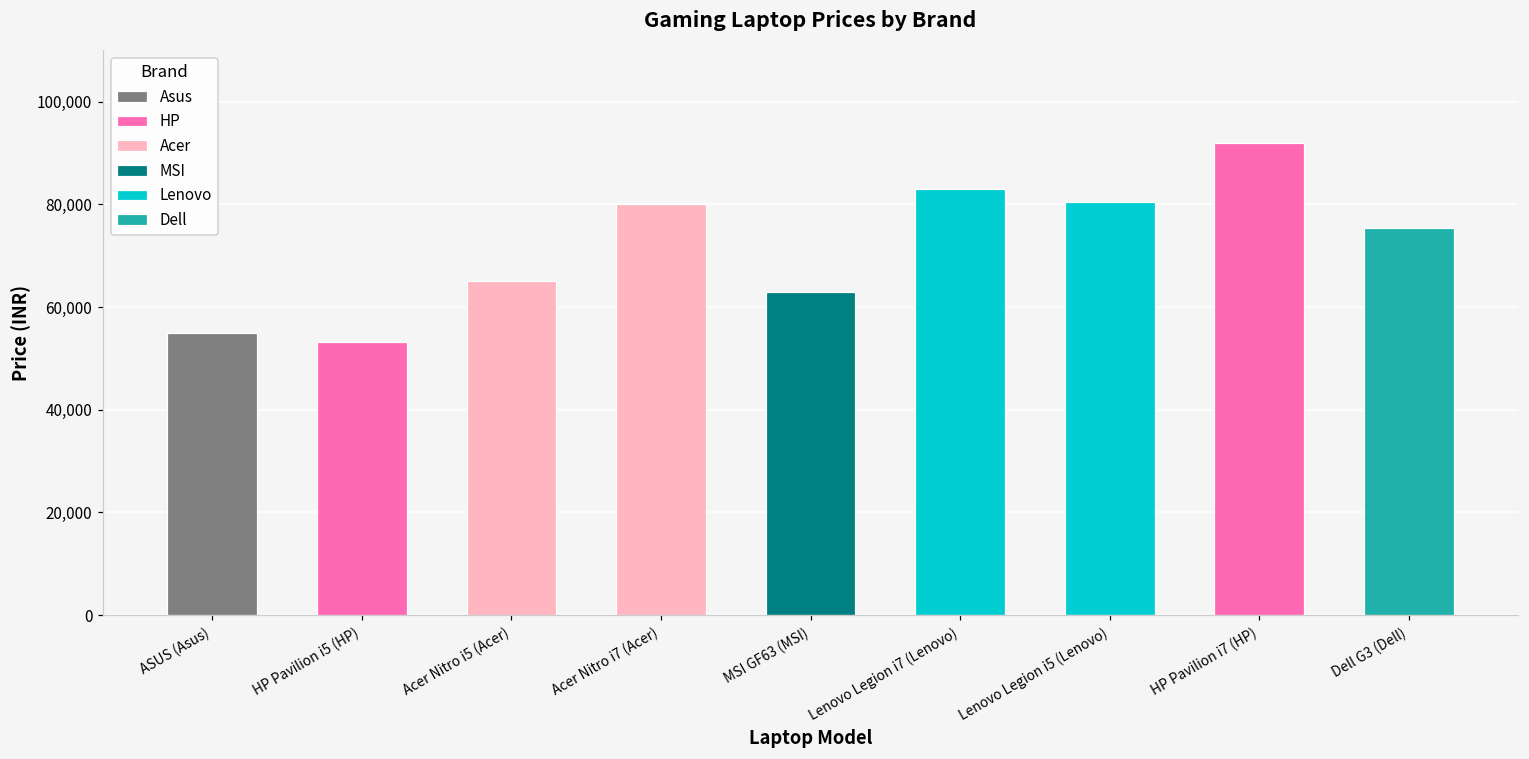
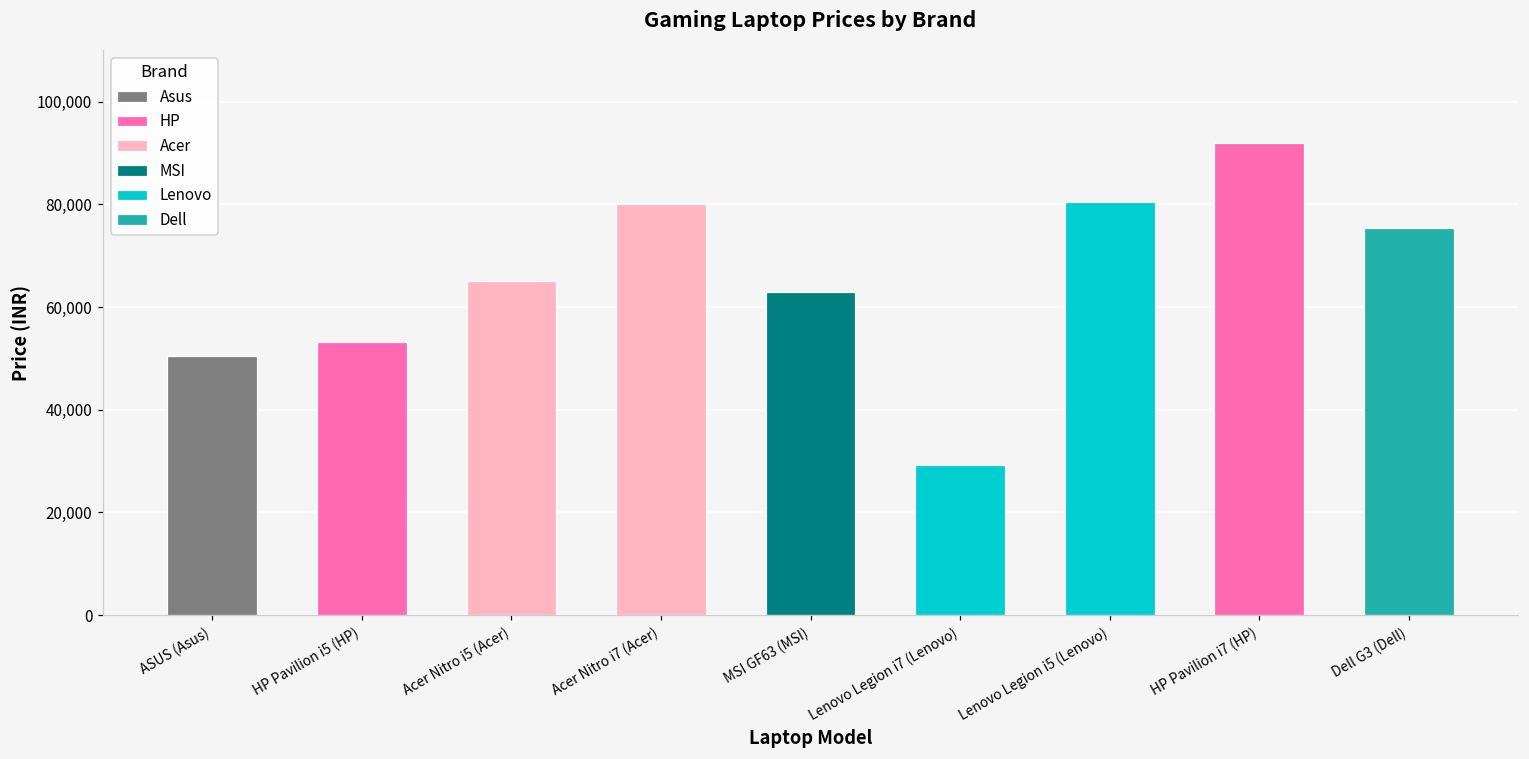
ASUS (Asus): 55,000 -> 51,000
Lenovo Legion i7 (Lenovo): 83,000 -> 29,000
